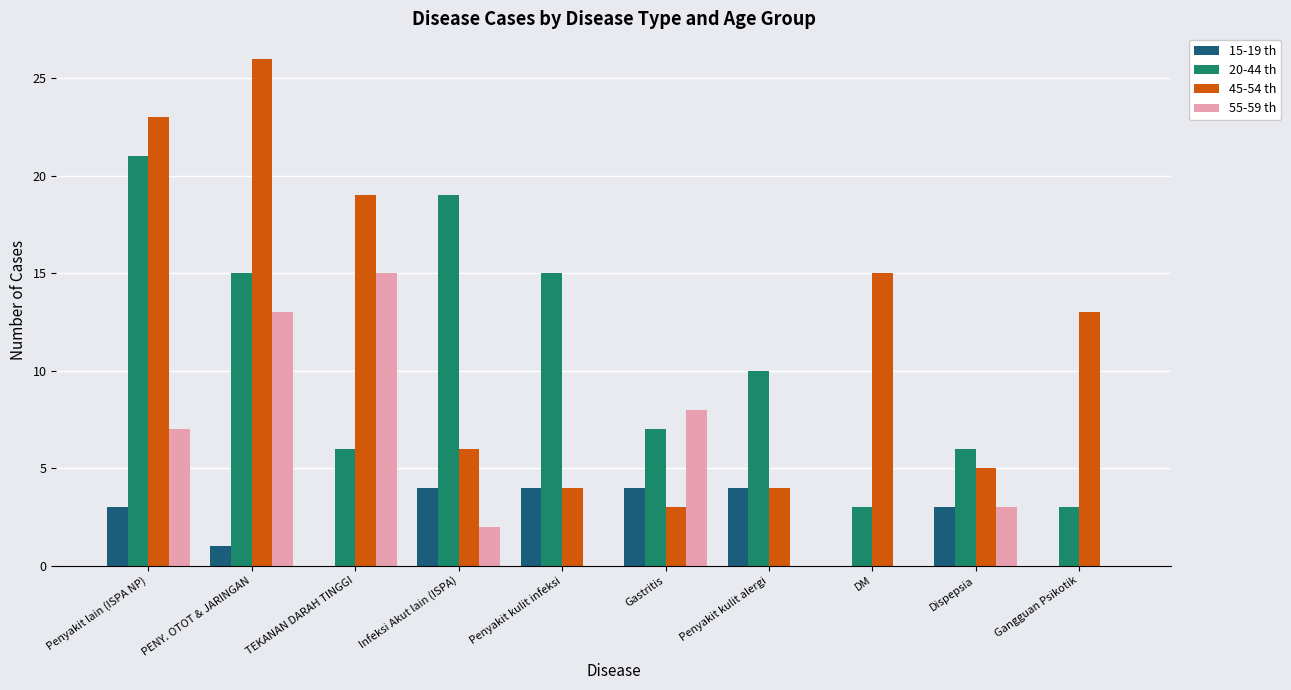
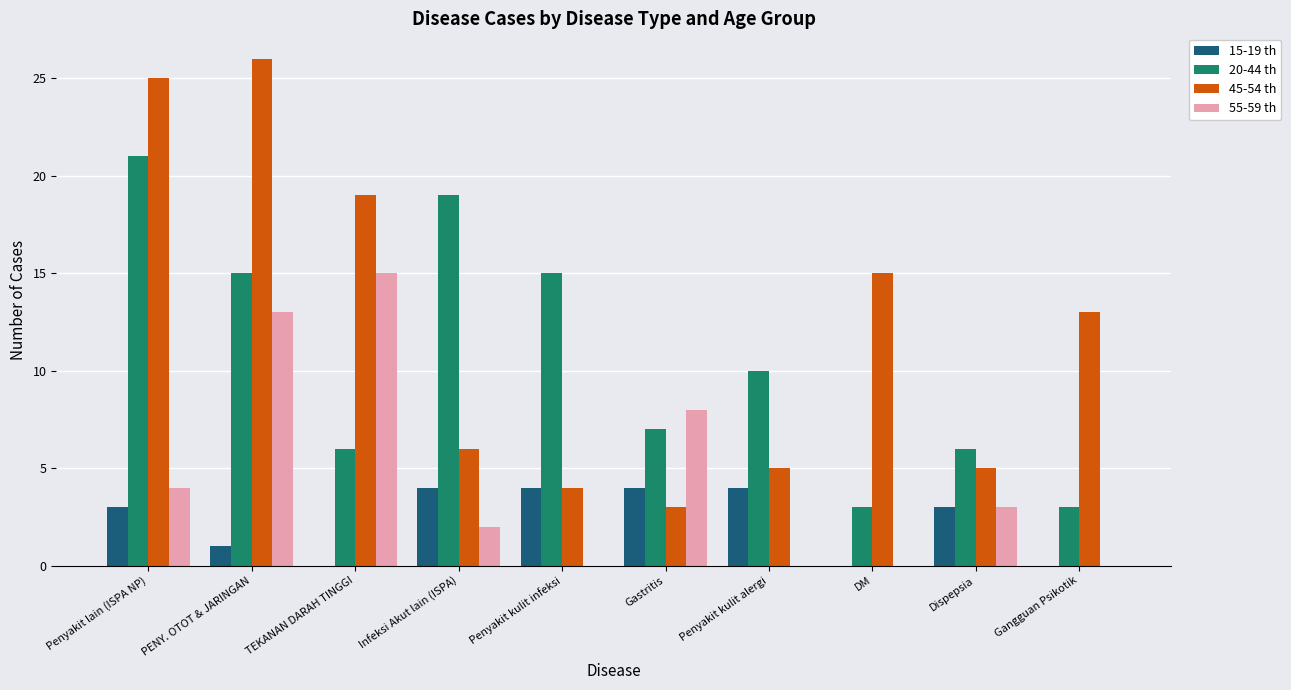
45-54 th, Penyakit lain (ISPA NP): 23 -> 25
55-59 th, Penyakit lain (ISPA NP): 7 -> 4
45-54 th, Penyakit kulit alergi: 4 -> 5
